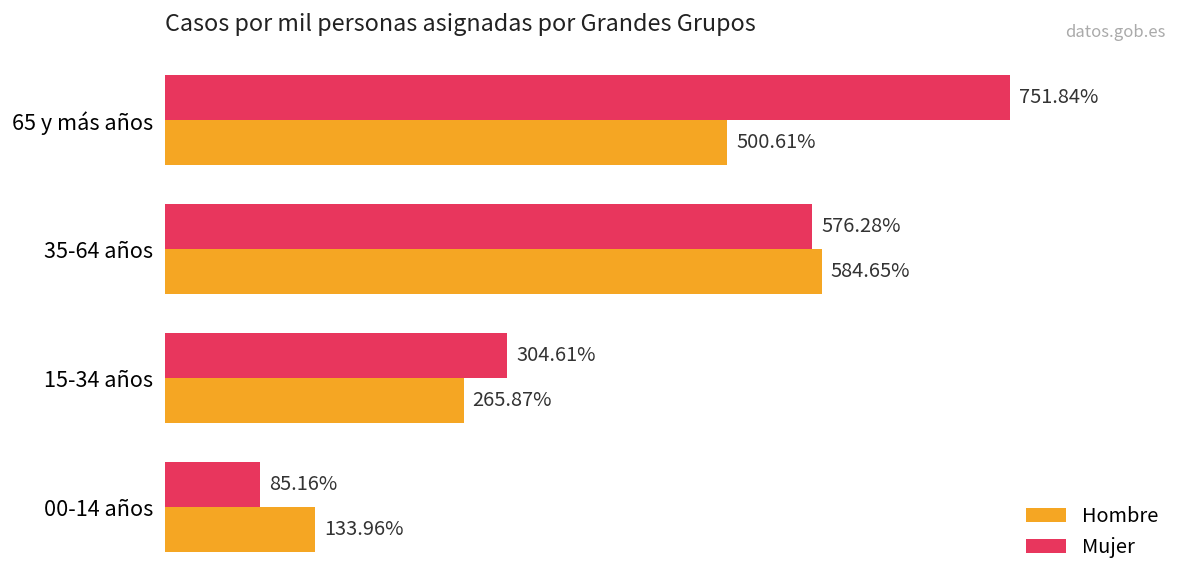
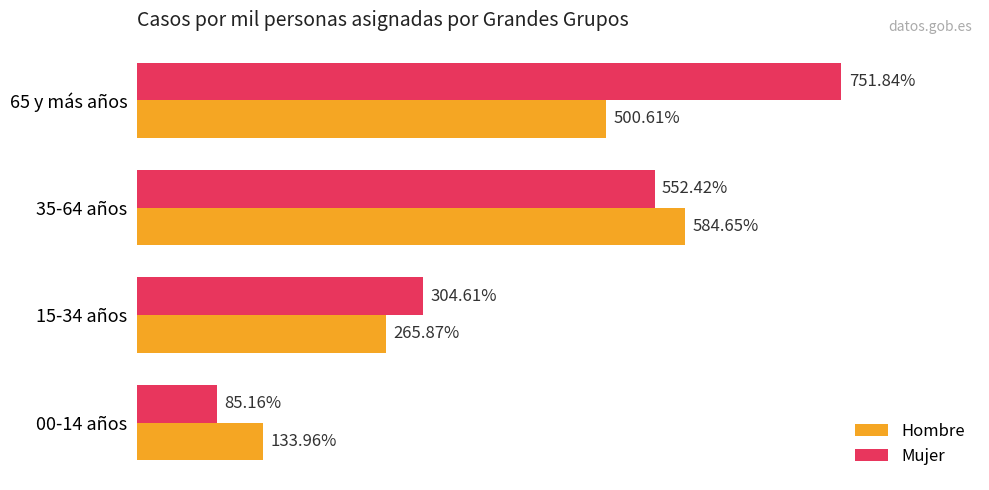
Mujer, 35-64 años: 576.28% -> 552.42%
